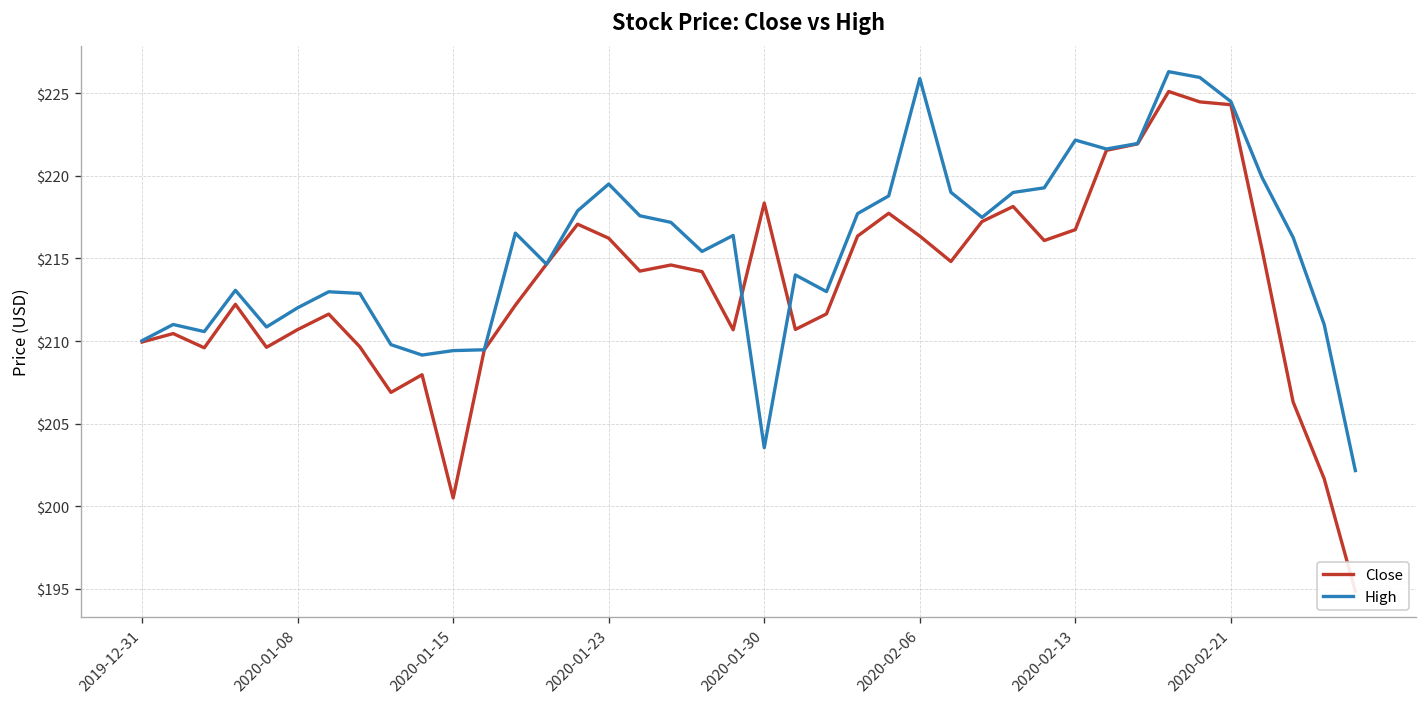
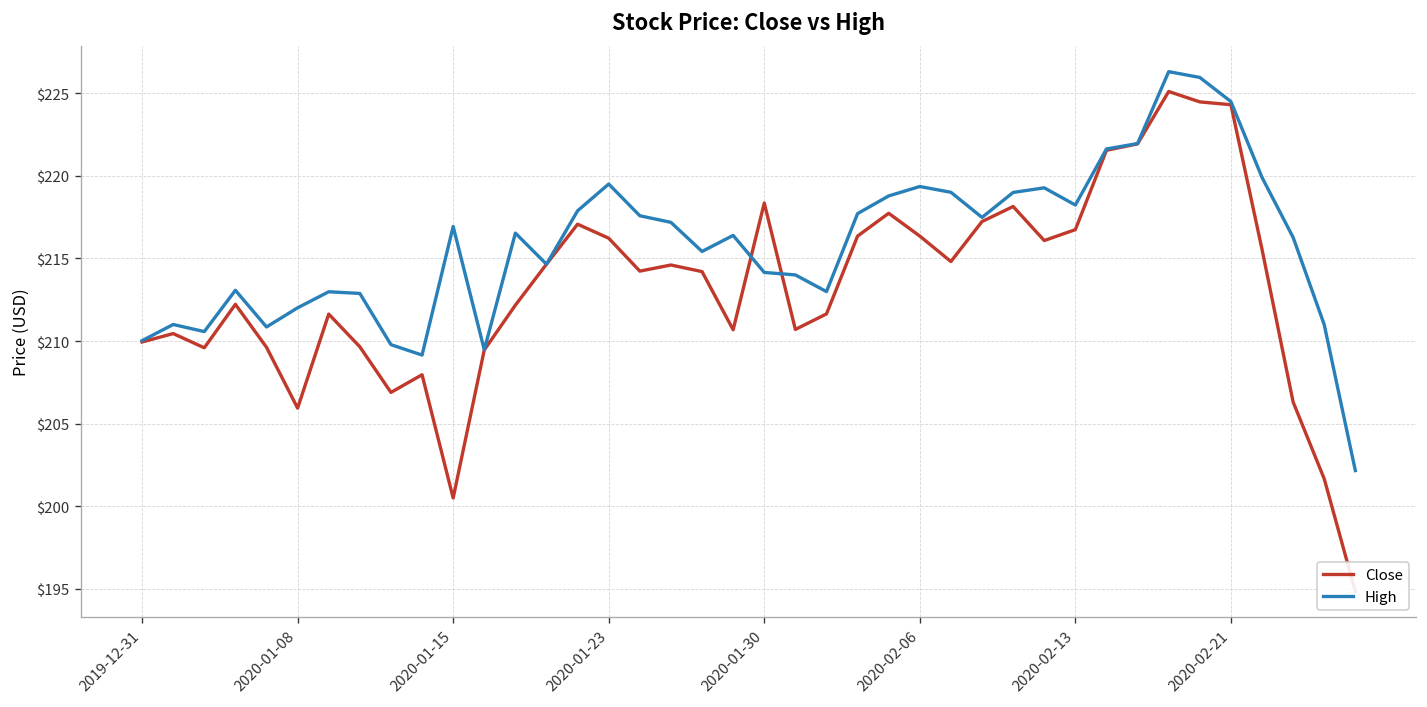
Close, 2020-01-08: $210.7 -> $205.9
High, 2020-01-15: $209.4 -> $216.9
High, 2020-01-30: $203.5 -> $214.2
High, 2020-02-06: $225.9 -> $219.4
High, 2020-02-13: $222.2 -> $218.2
